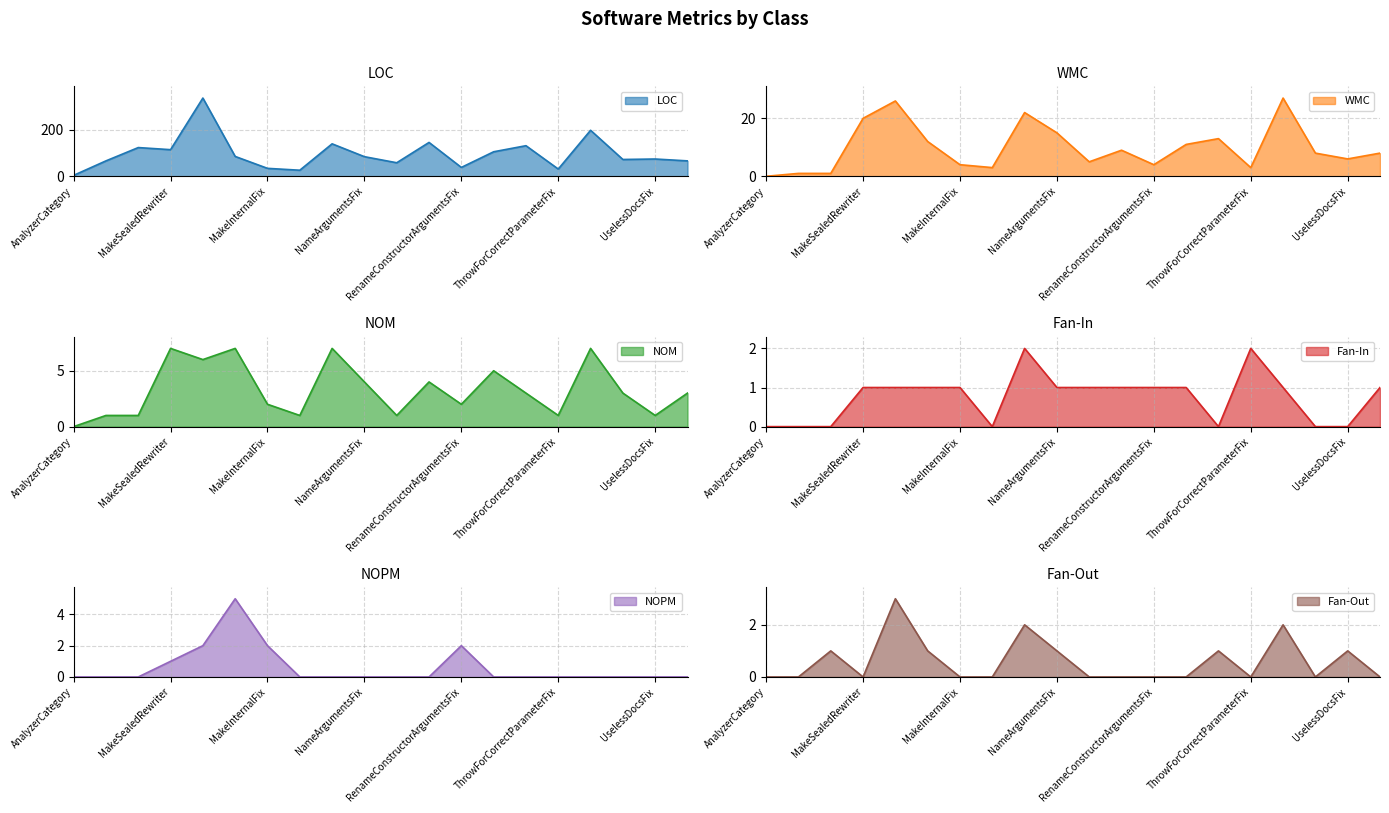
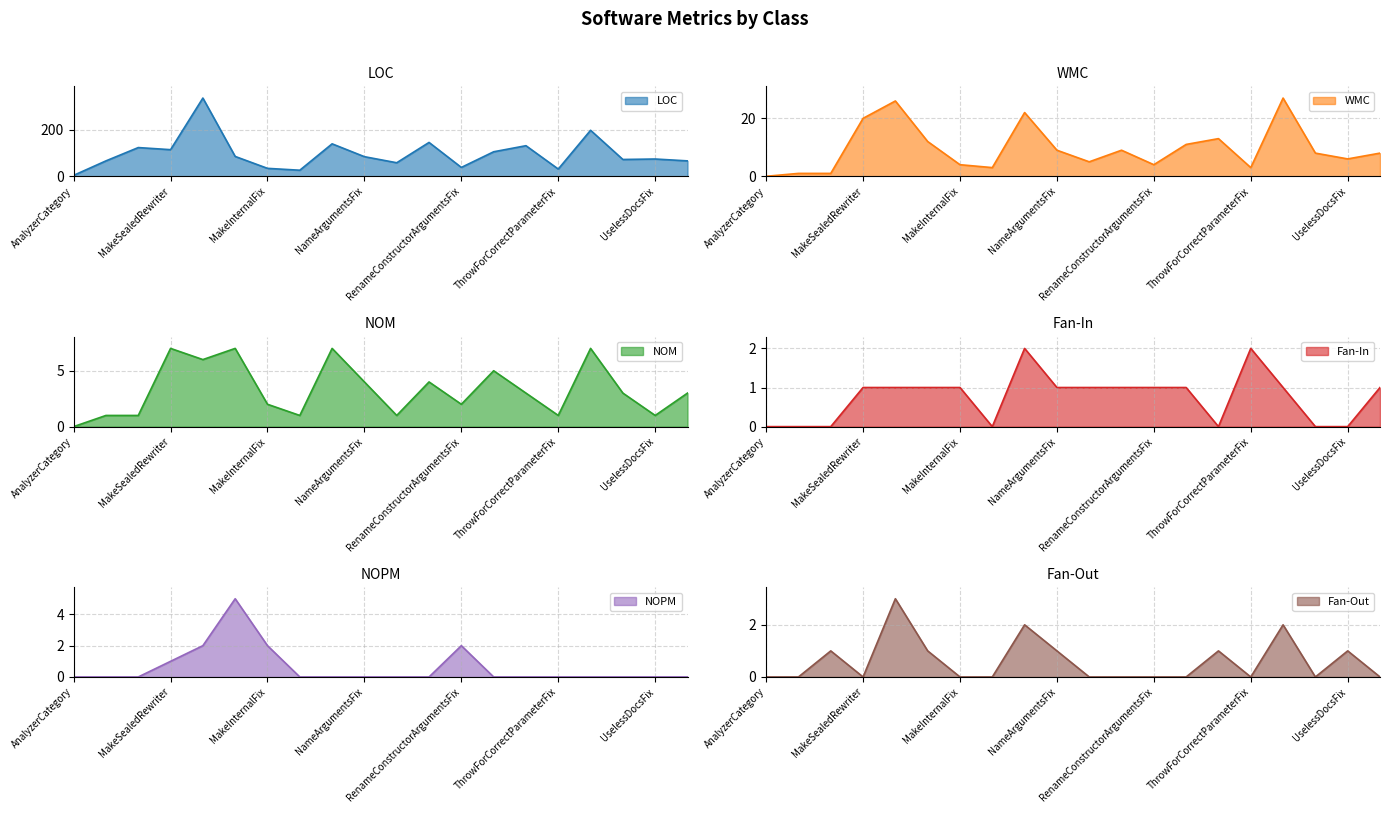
WMC, NameArgumentsFix: 15 -> 9
